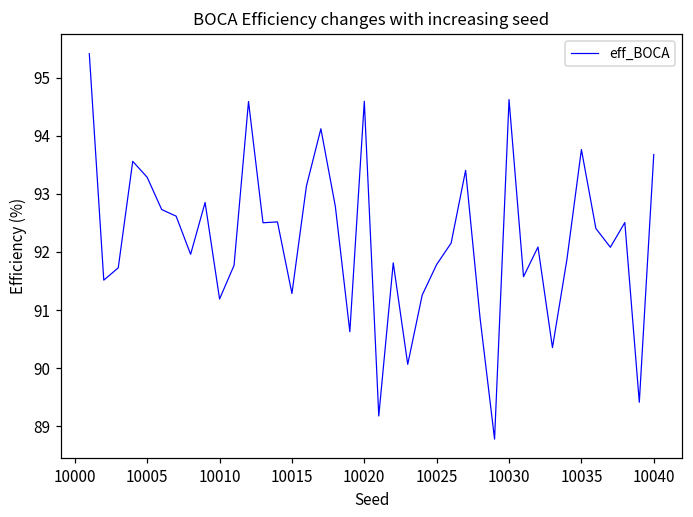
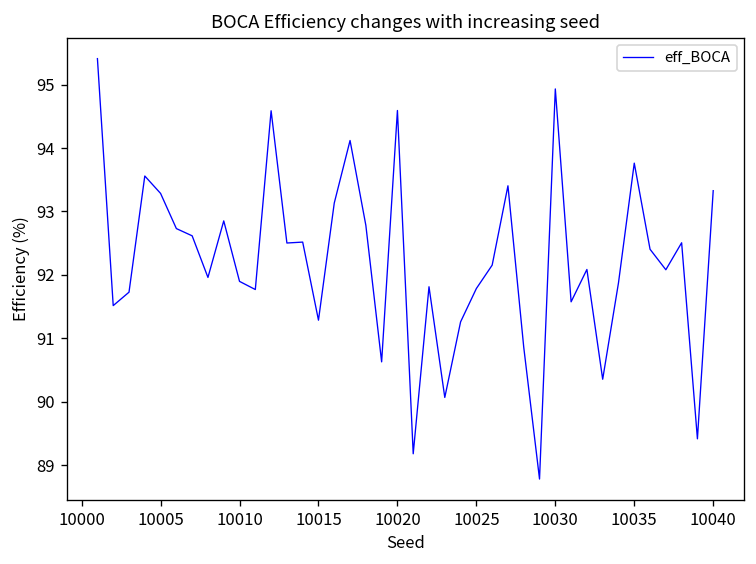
10010: 91.2 -> 91.9
10030: 94.6 -> 94.9
10040: 93.7 -> 93.3
